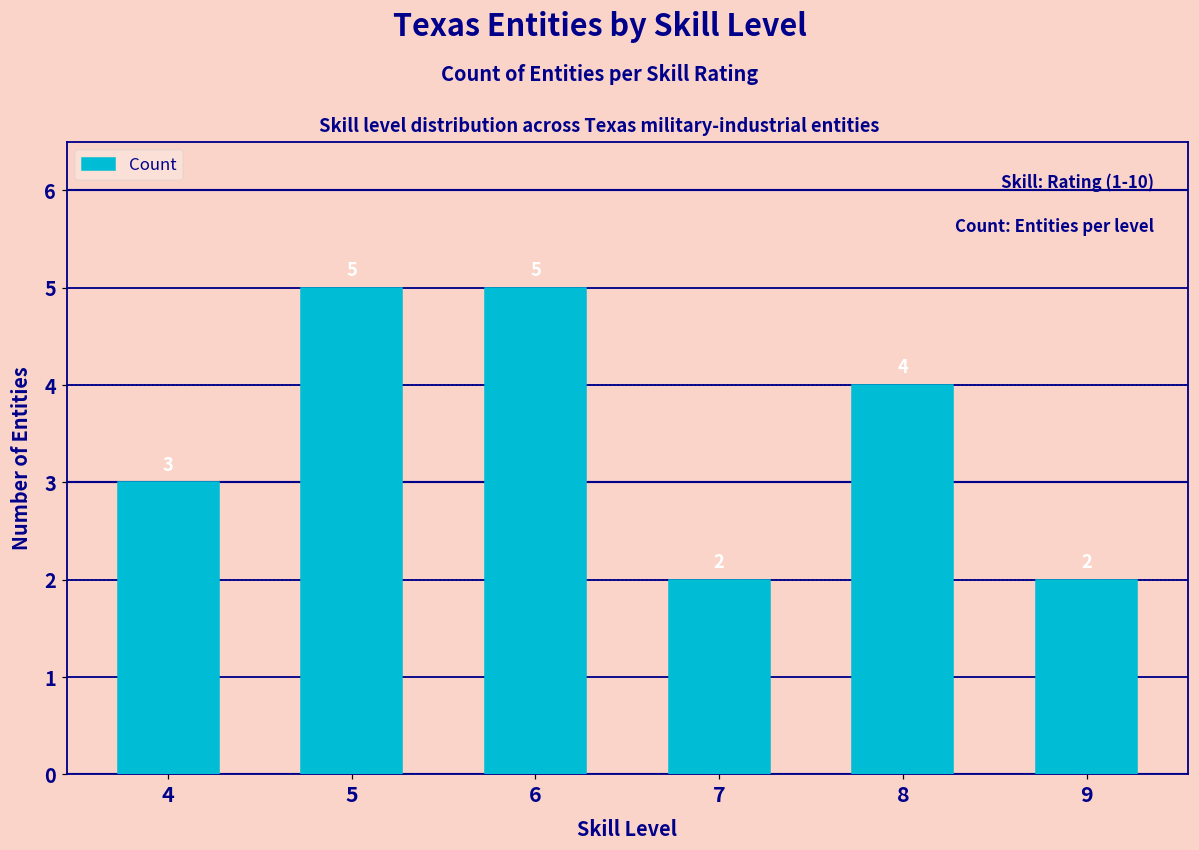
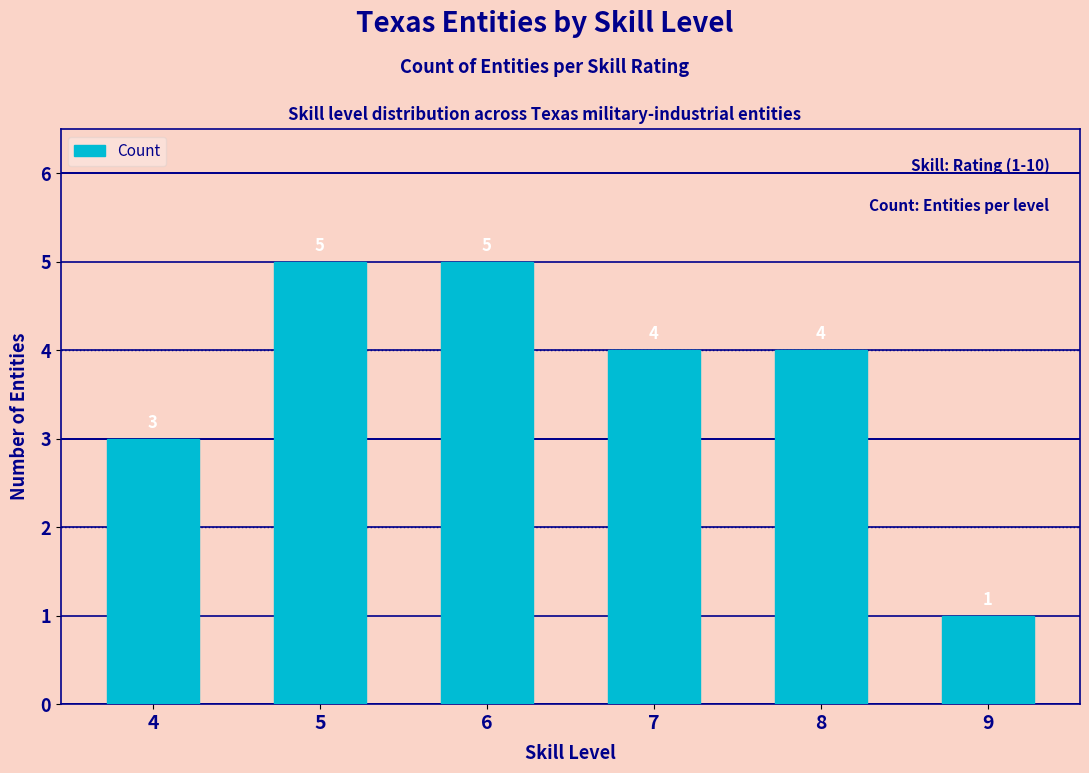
7: 2 -> 4
9: 2 -> 1
